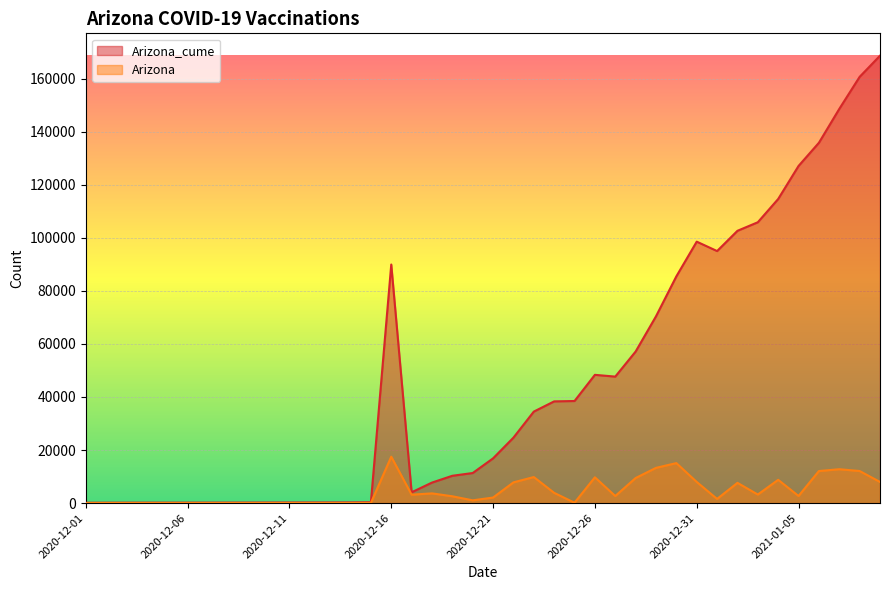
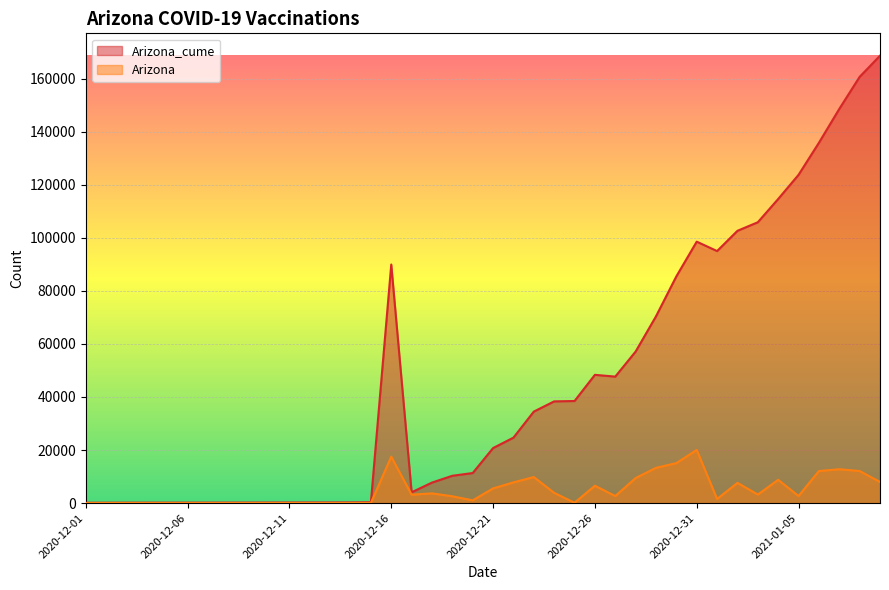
Arizona_cume, 2020-12-21: 17000 -> 21000
Arizona, 2020-12-21: 2000 -> 6000
Arizona, 2020-12-26: 10000 -> 7000
Arizona, 2020-12-31: 8000 -> 20000
Arizona_cume, 2021-01-05: 127000 -> 124000
